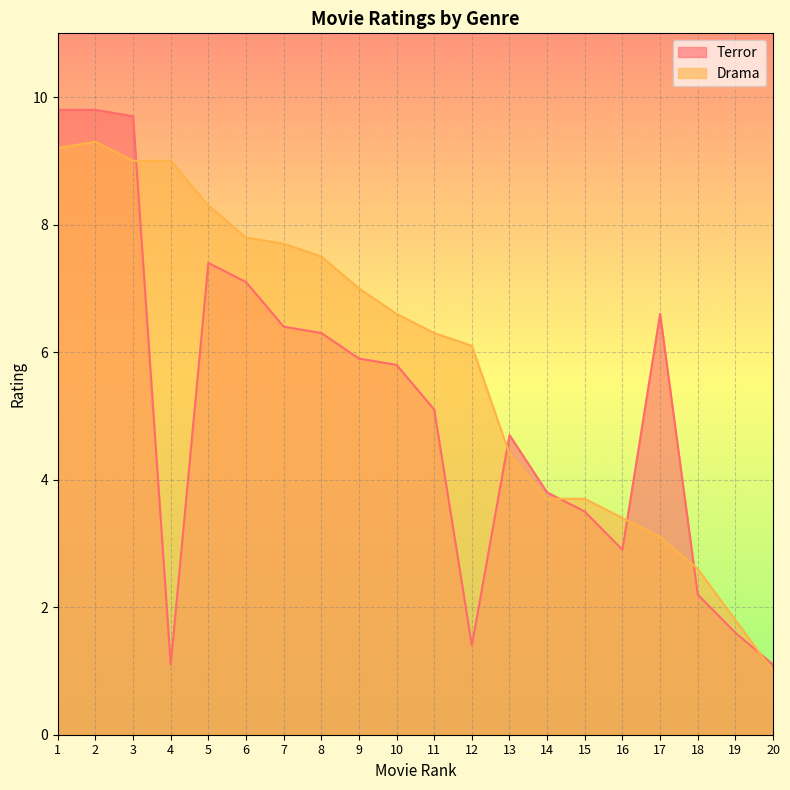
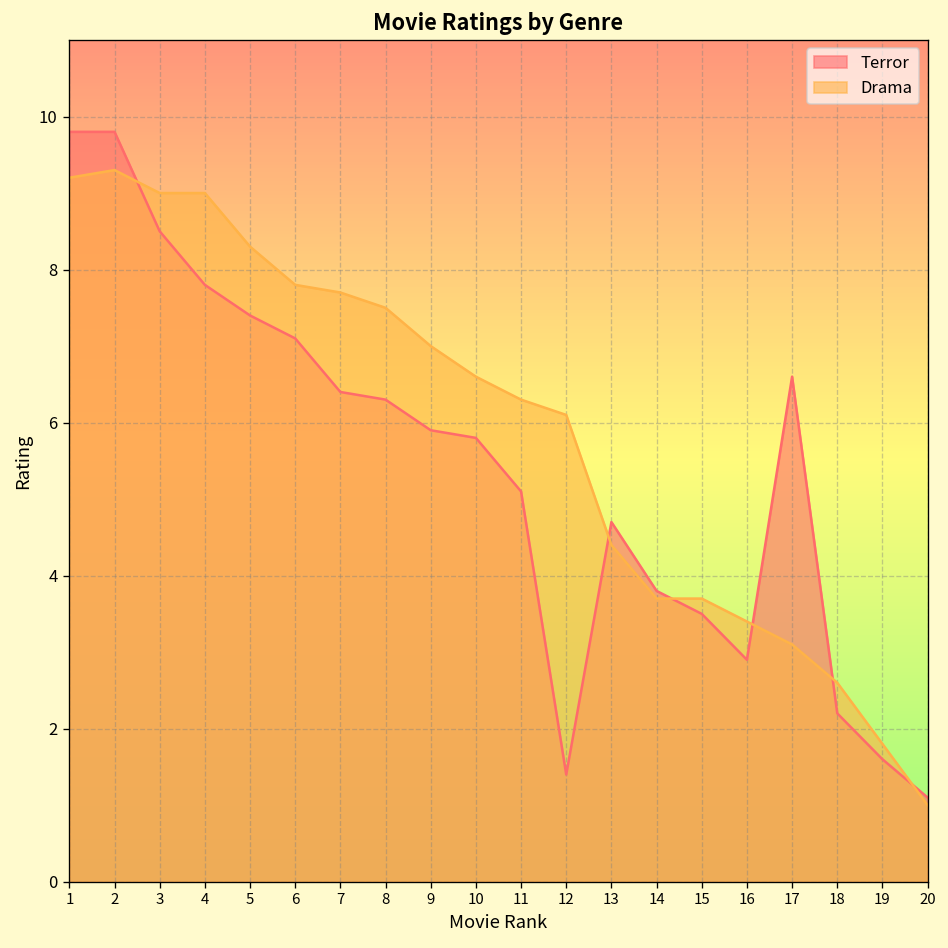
Terror, 3: 9.7 -> 8.5
Terror, 4: 1.1 -> 7.8
